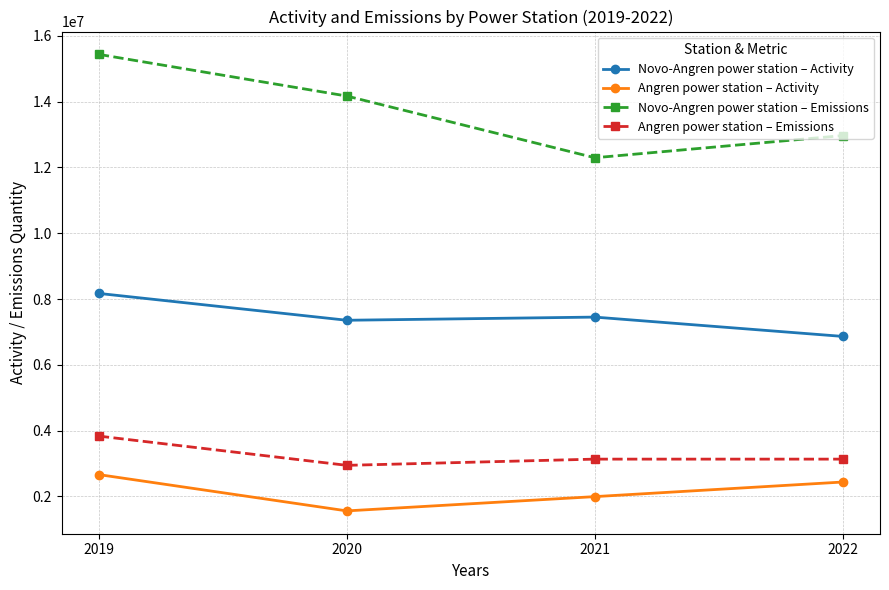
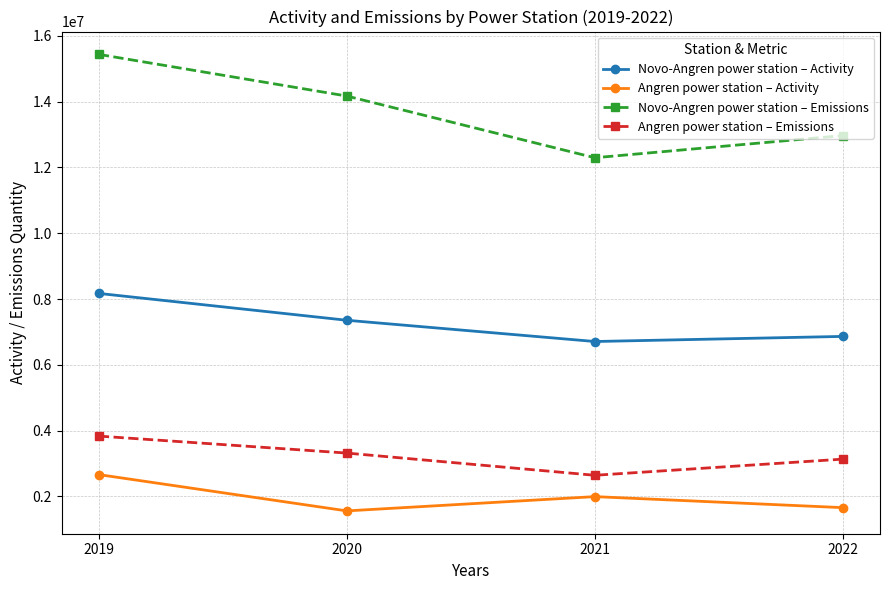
Angren power station – Emissions, 2020: 2900000 -> 3300000
Novo-Angren power station – Activity, 2021: 7500000 -> 6700000
Angren power station – Emissions, 2021: 3100000 -> 2600000
Angren power station – Activity, 2022: 2400000 -> 1700000
